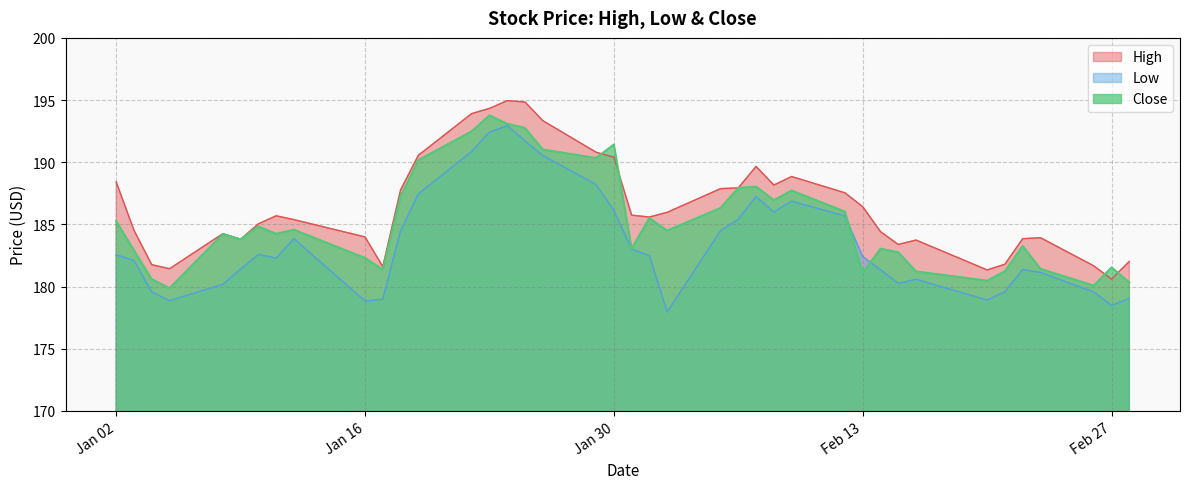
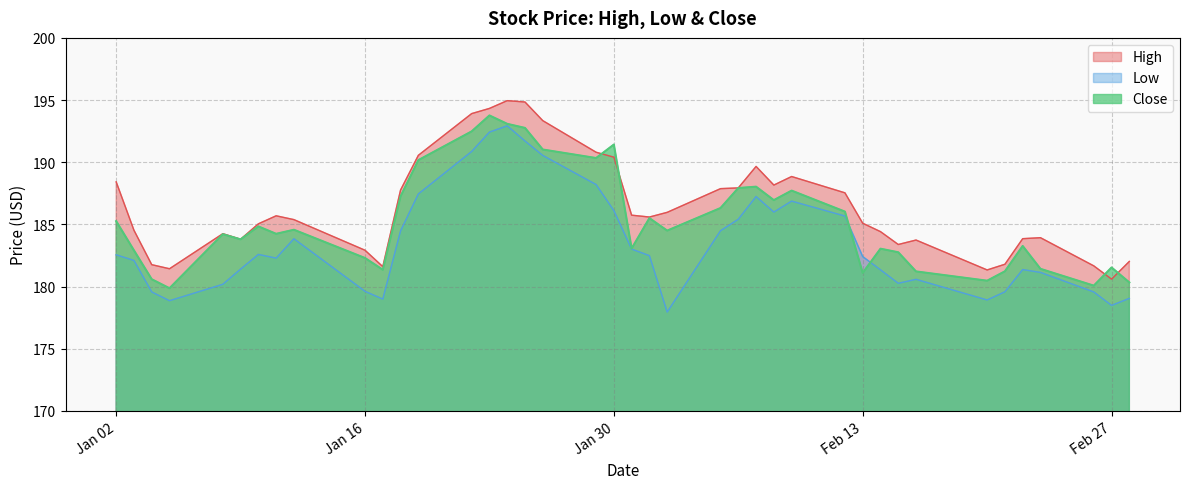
High, Jan 16: 184.0 -> 182.9
Low, Jan 16: 178.8 -> 179.6
High, Feb 13: 186.4 -> 185.1
